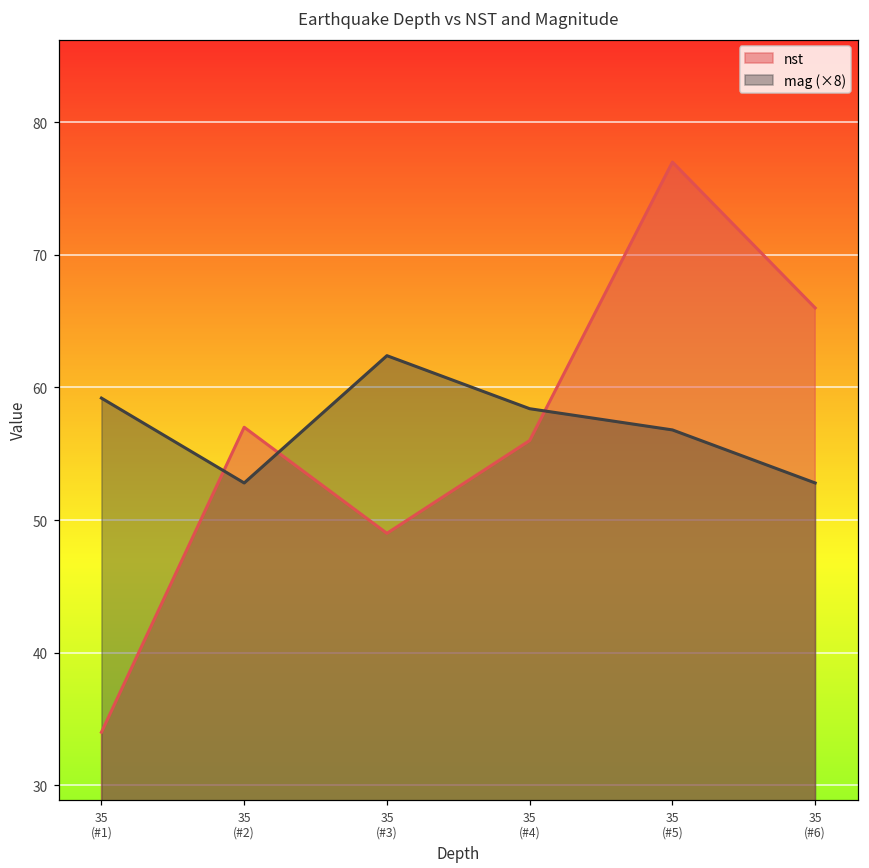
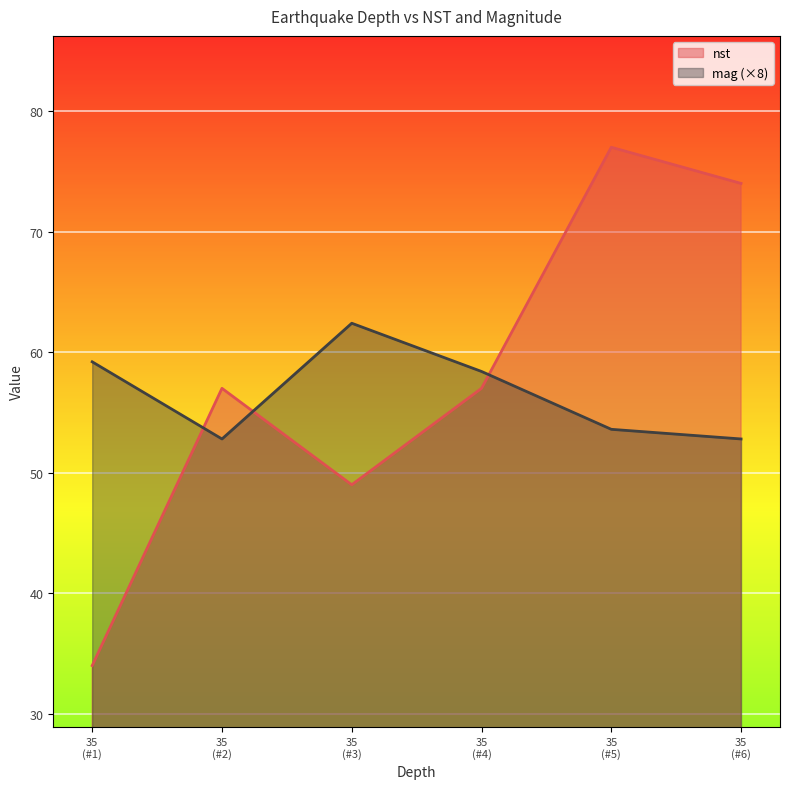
nst, 35 (#4): 56 -> 57
mag (×8), 35 (#5): 56.8 -> 53.6
nst, 35 (#6): 66 -> 74
